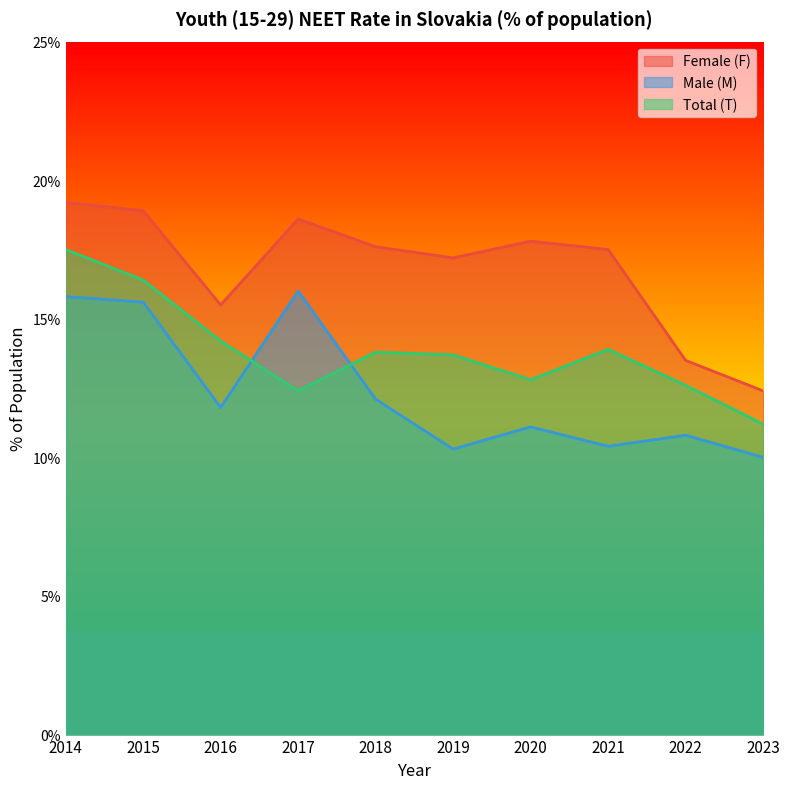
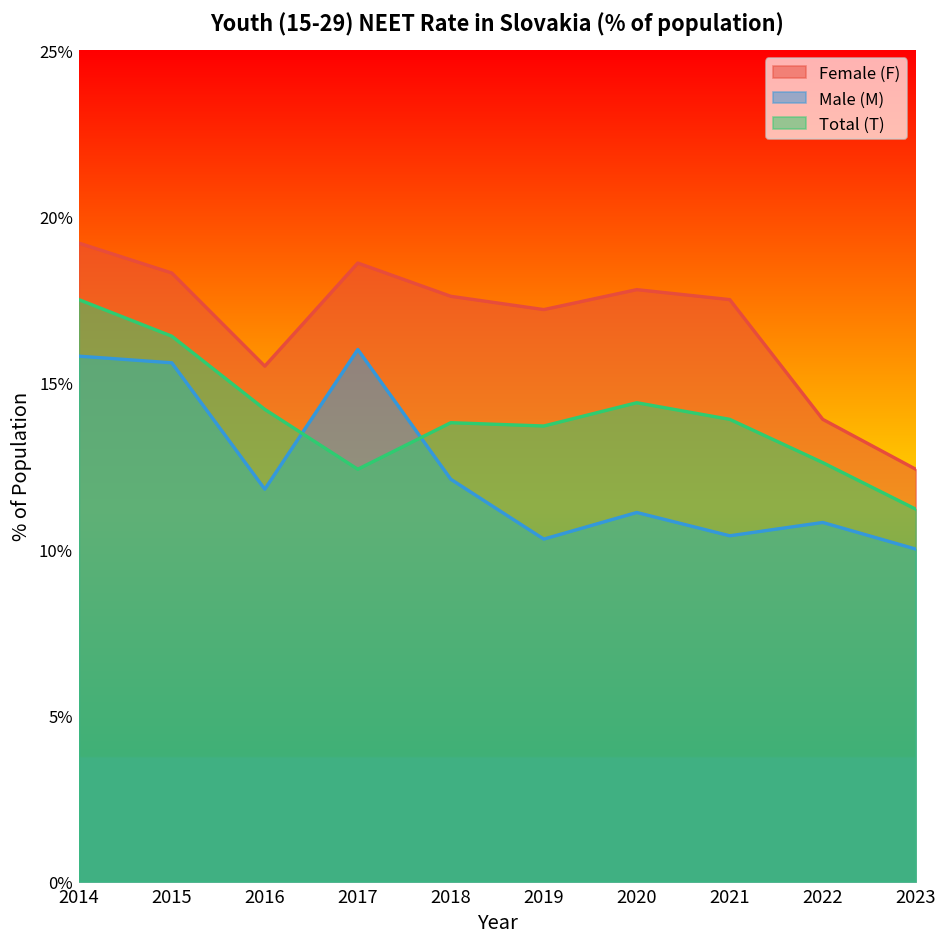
Female (F), 2015: 18.9% -> 18.3%
Total (T), 2020: 12.8% -> 14.4%
Female (F), 2022: 13.5% -> 13.9%
